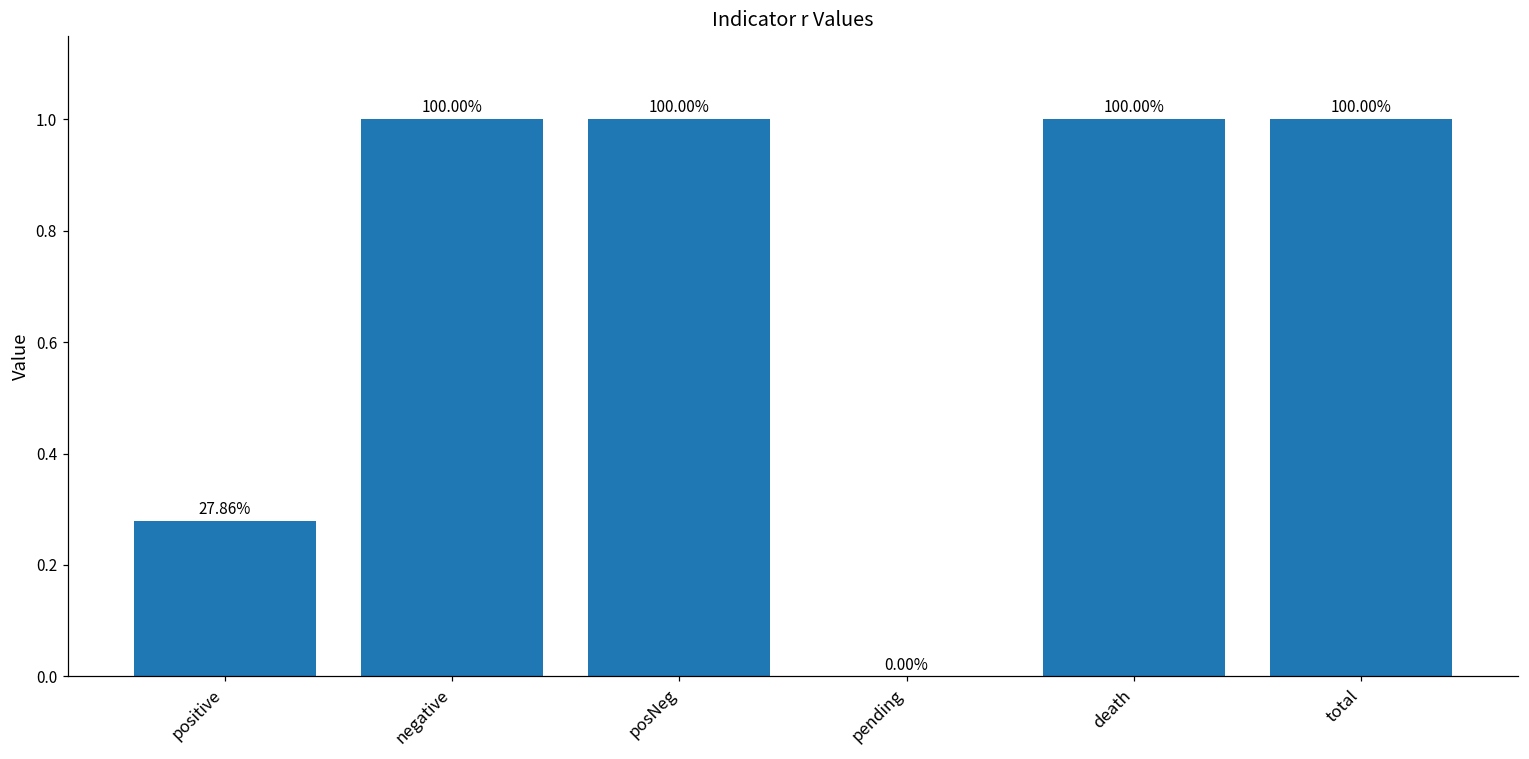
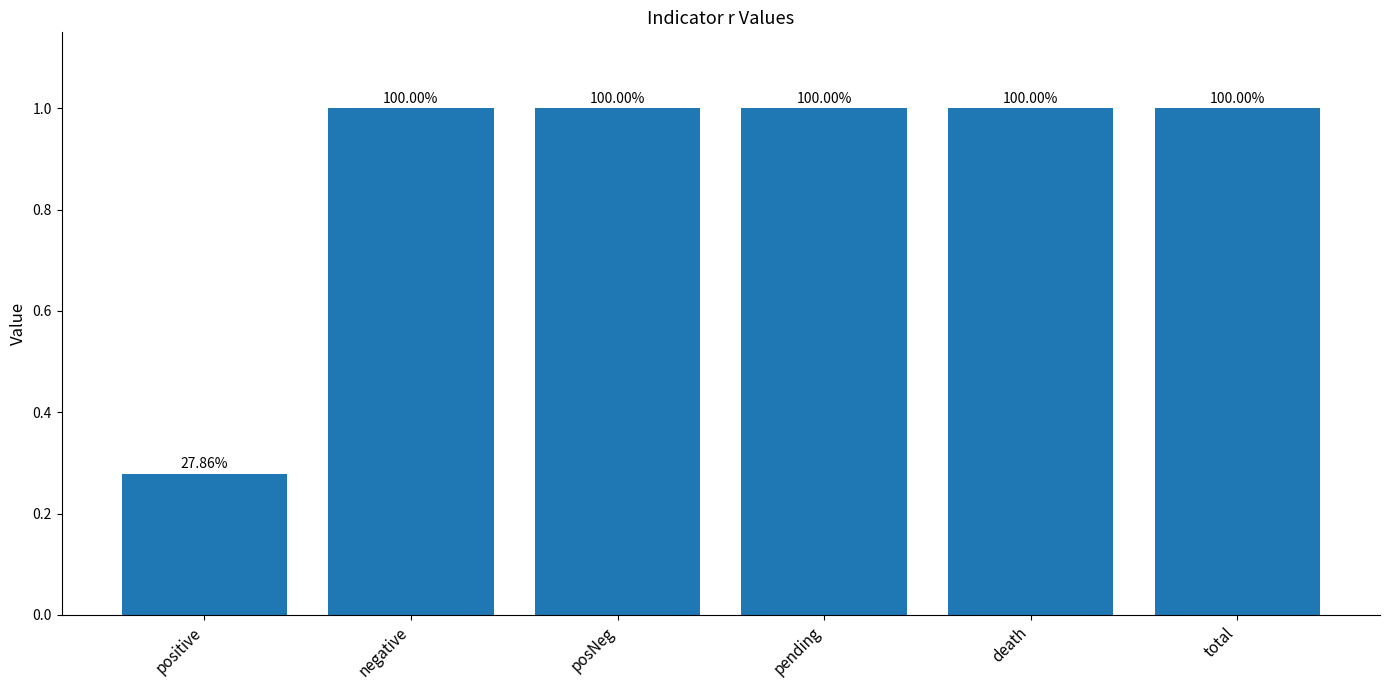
pending: 0.00% -> 100.00%
